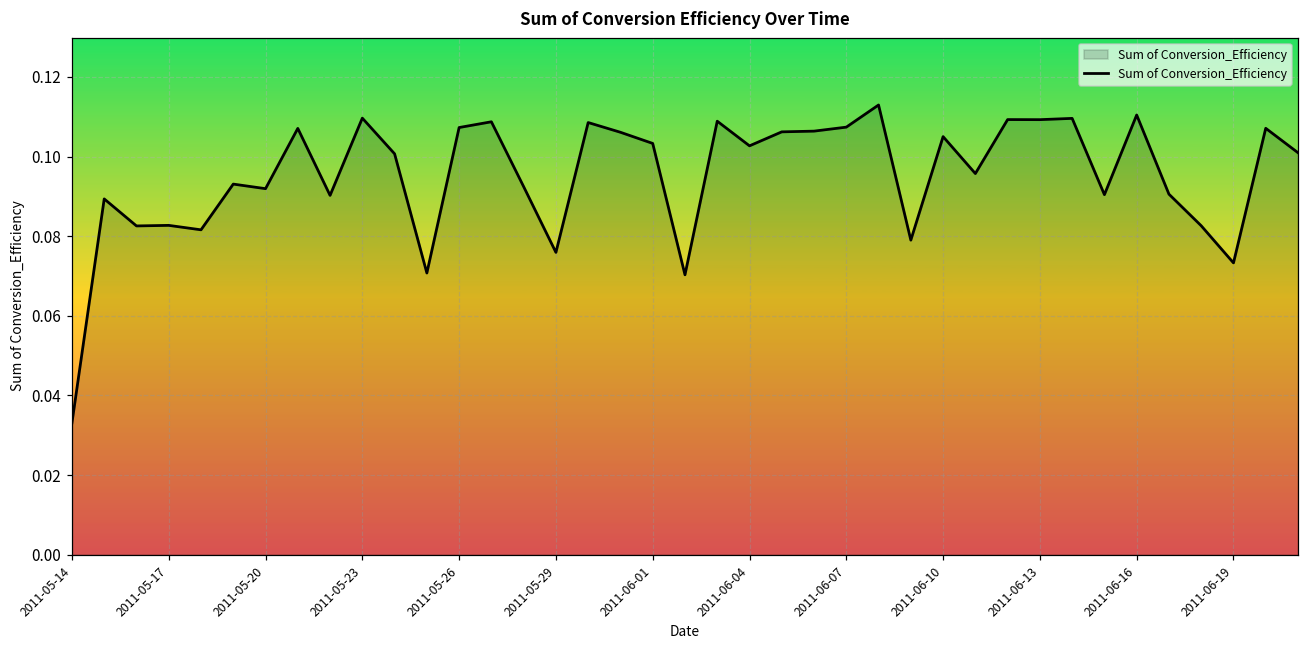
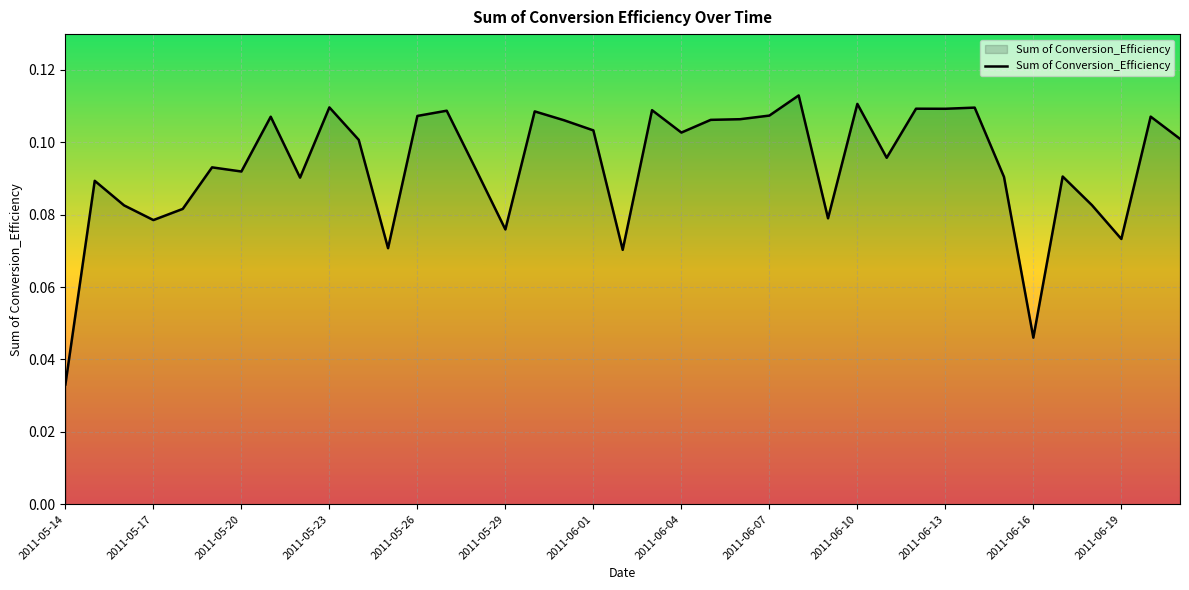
2011-05-17: 0.083 -> 0.079
2011-06-10: 0.105 -> 0.111
2011-06-16: 0.110 -> 0.046
